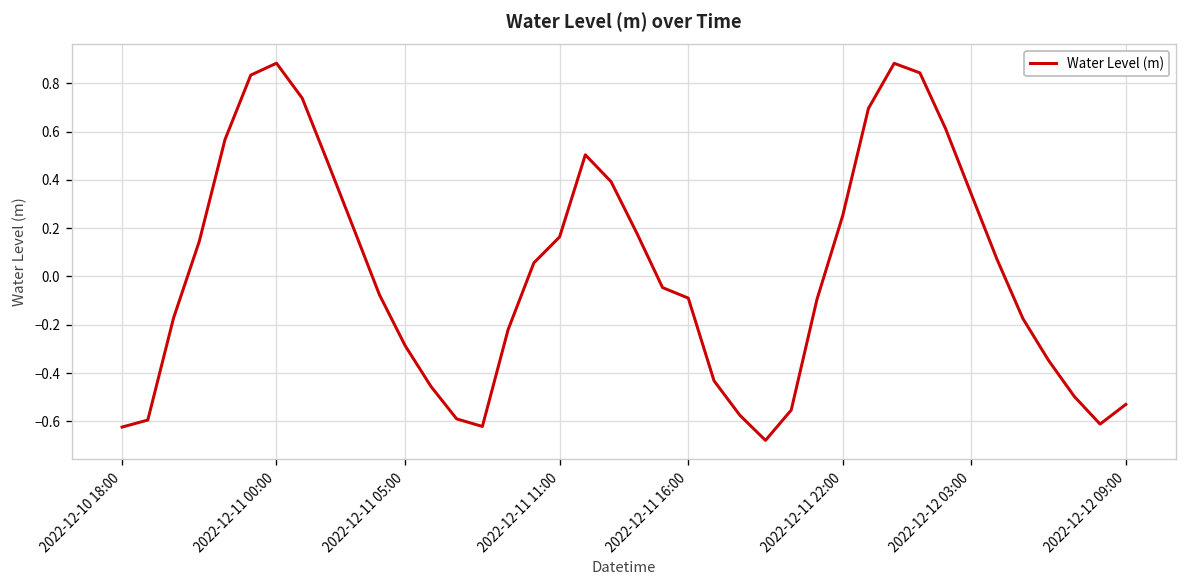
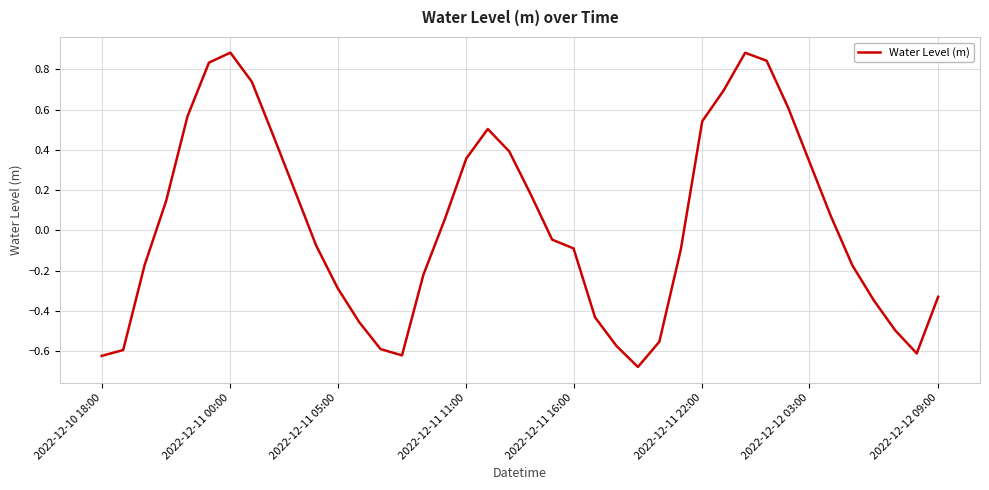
2022-12-11 11:00: 0.16 -> 0.36
2022-12-11 22:00: 0.25 -> 0.54
2022-12-12 09:00: -0.53 -> -0.33
